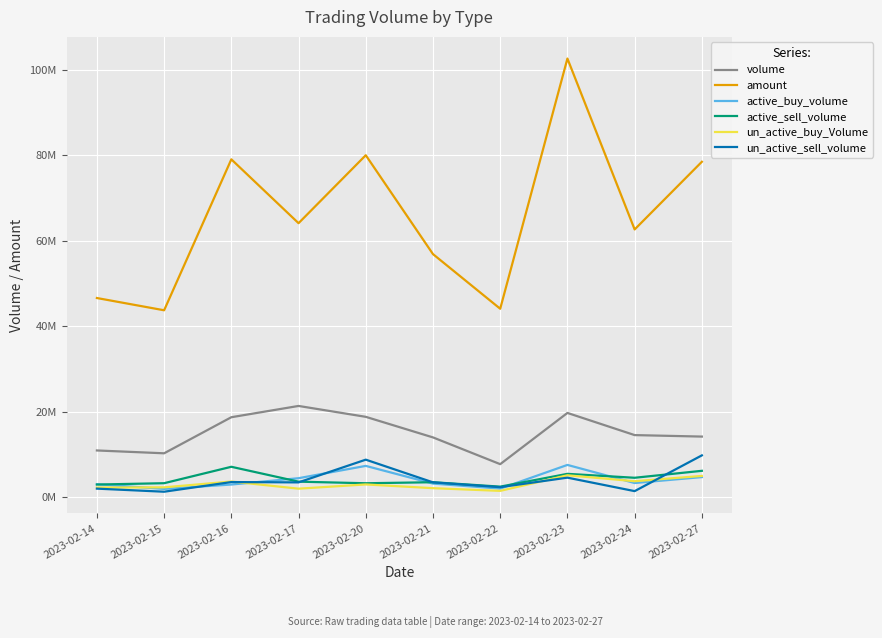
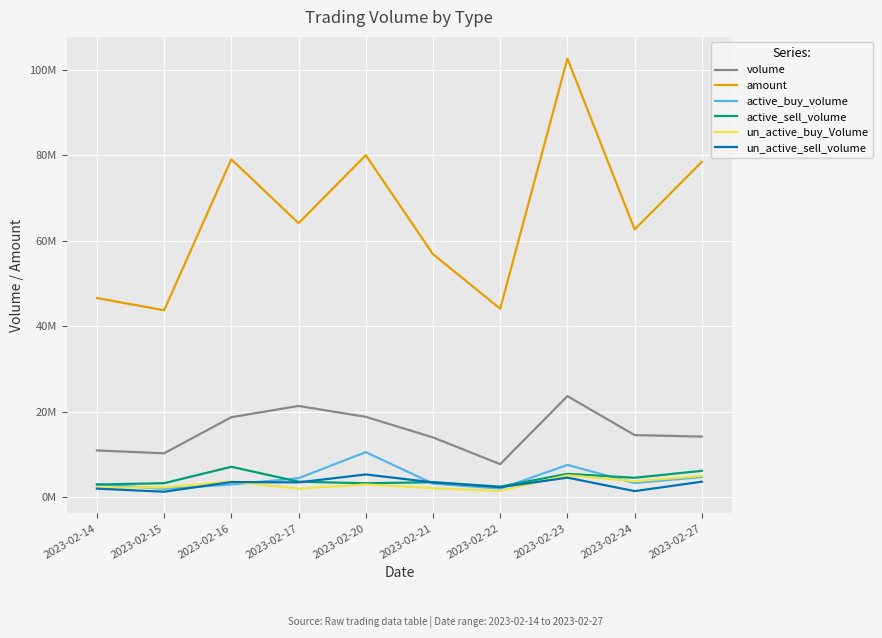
active_buy_volume, 2023-02-20: 7000000 -> 11000000
un_active_sell_volume, 2023-02-20: 9000000 -> 5000000
volume, 2023-02-23: 20000000 -> 24000000
un_active_sell_volume, 2023-02-27: 10000000 -> 4000000
